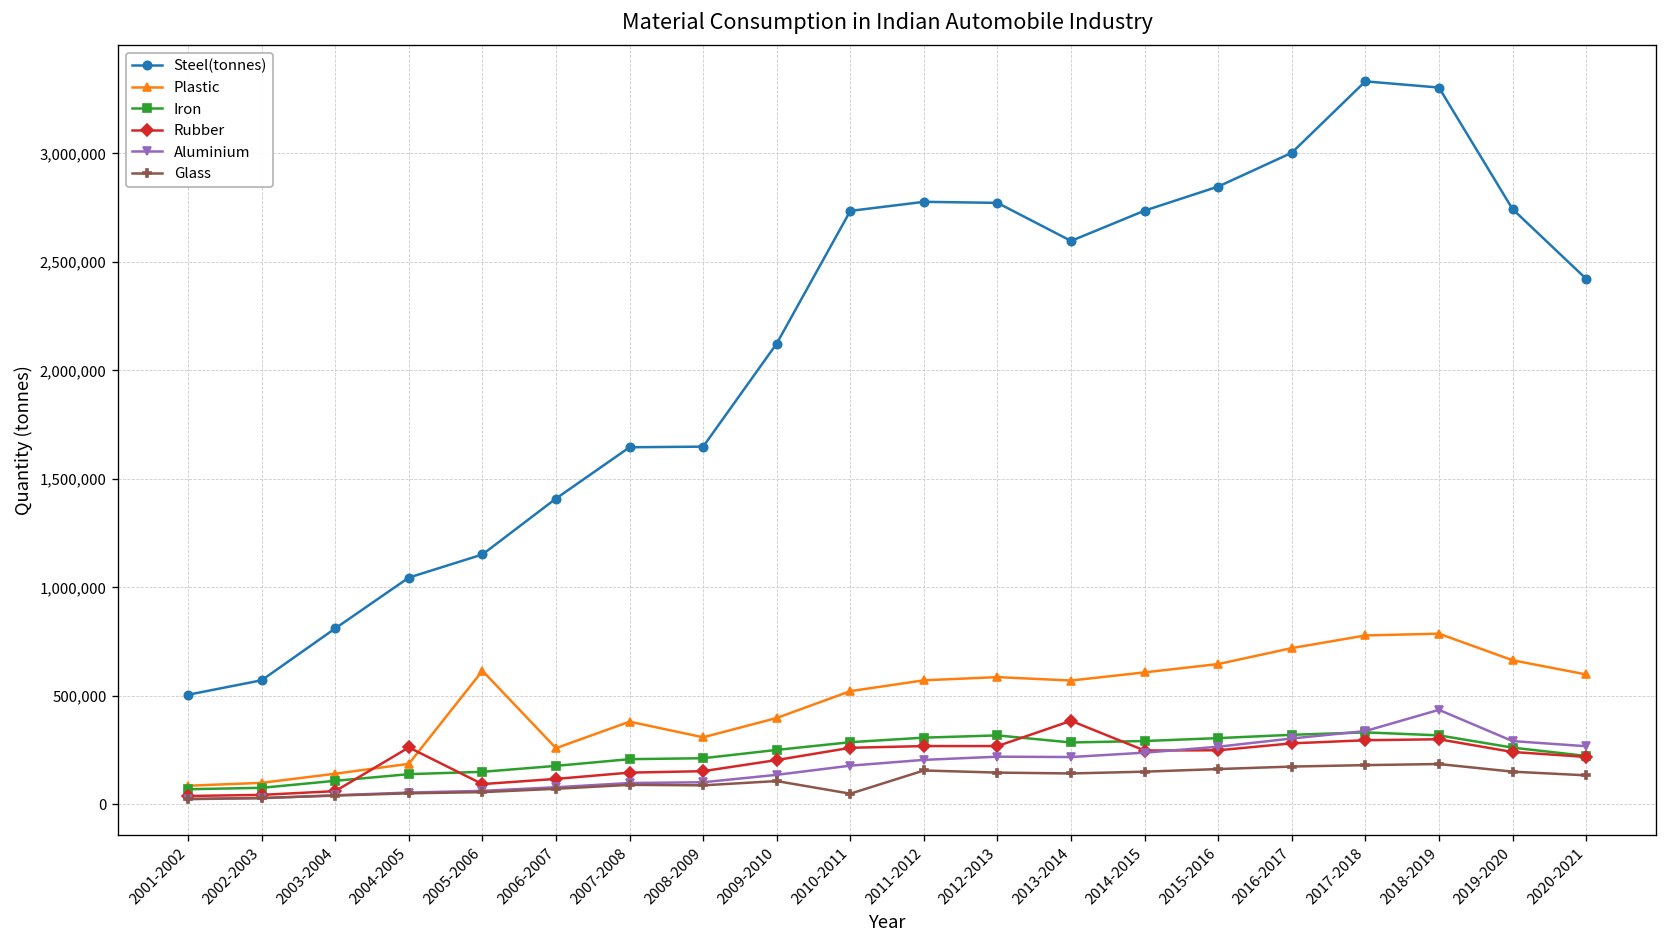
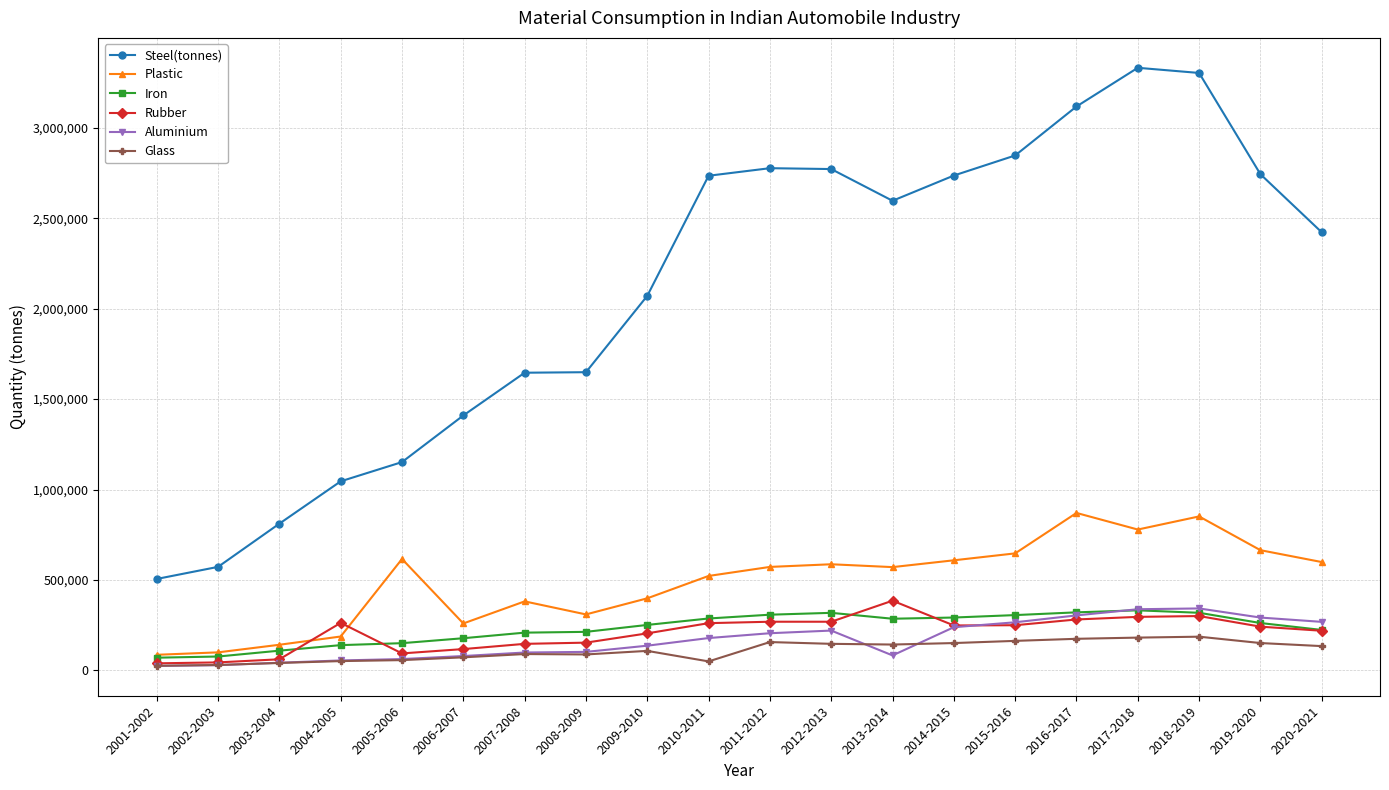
Steel(tonnes), 2009-2010: 2,120,000 -> 2,070,000
Aluminium, 2013-2014: 220,000 -> 80,000
Steel(tonnes), 2016-2017: 3,000,000 -> 3,120,000
Plastic, 2016-2017: 720,000 -> 870,000
Plastic, 2018-2019: 790,000 -> 850,000
Aluminium, 2018-2019: 440,000 -> 340,000
